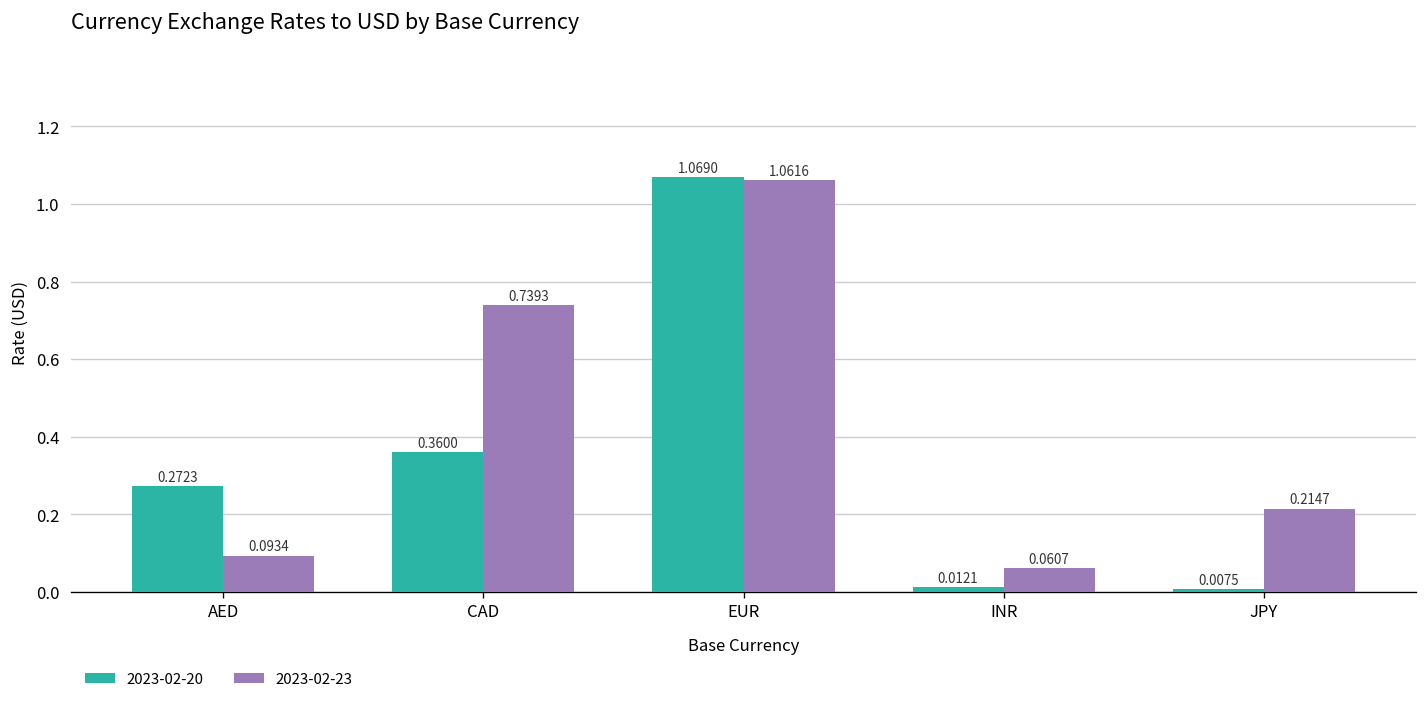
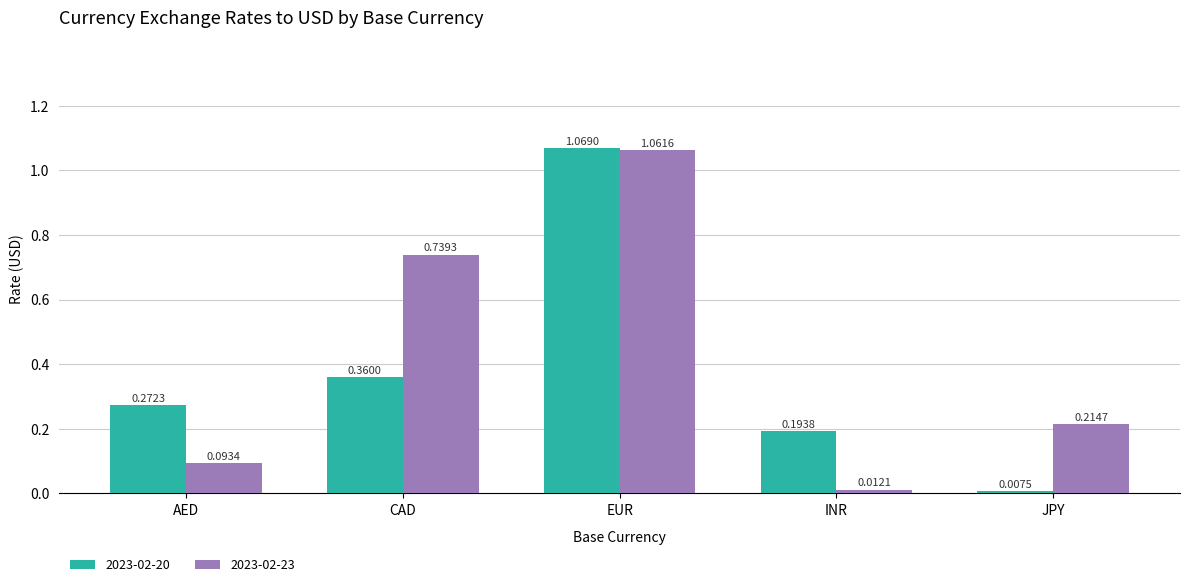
2023-02-20, INR: 0.0121 -> 0.1938
2023-02-23, INR: 0.0607 -> 0.0121
